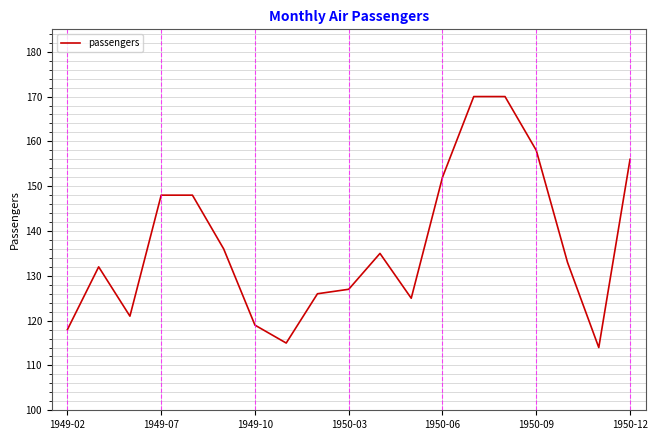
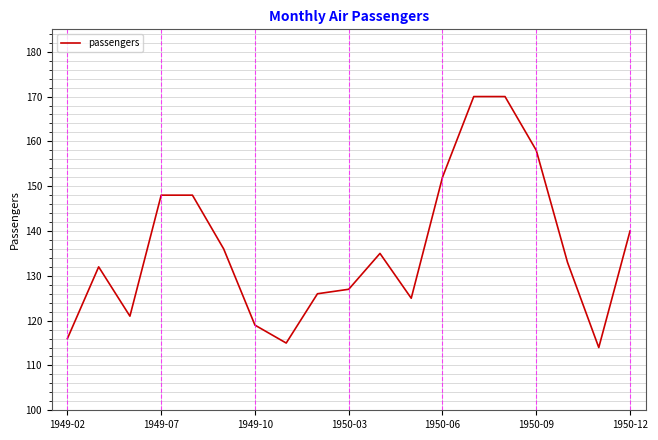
1949-02: 118 -> 116
1950-12: 156 -> 140
